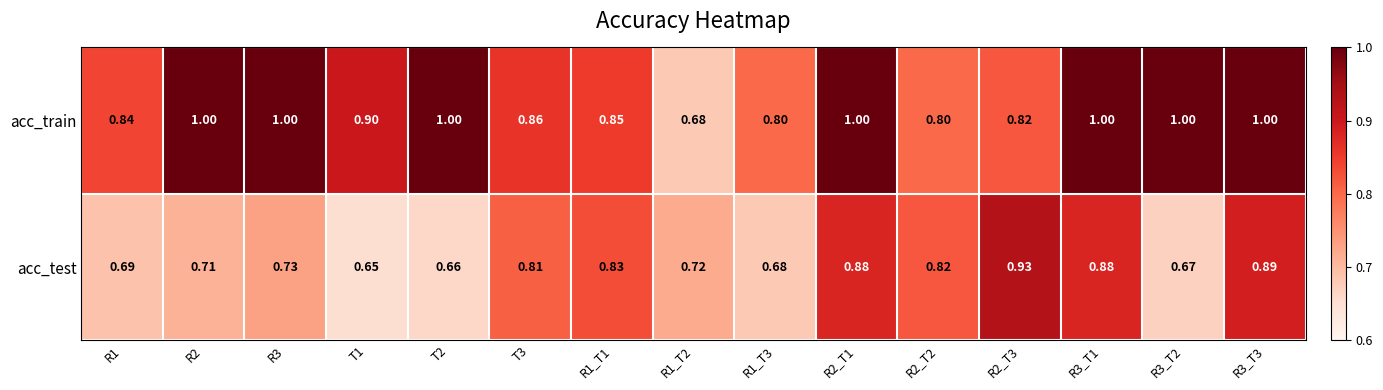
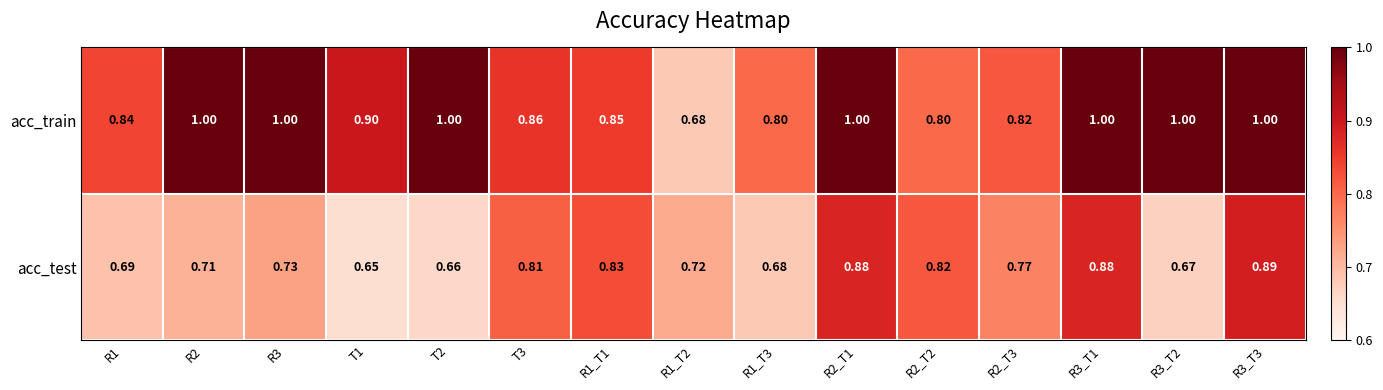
acc_test, R2_T3: 0.93 -> 0.77
